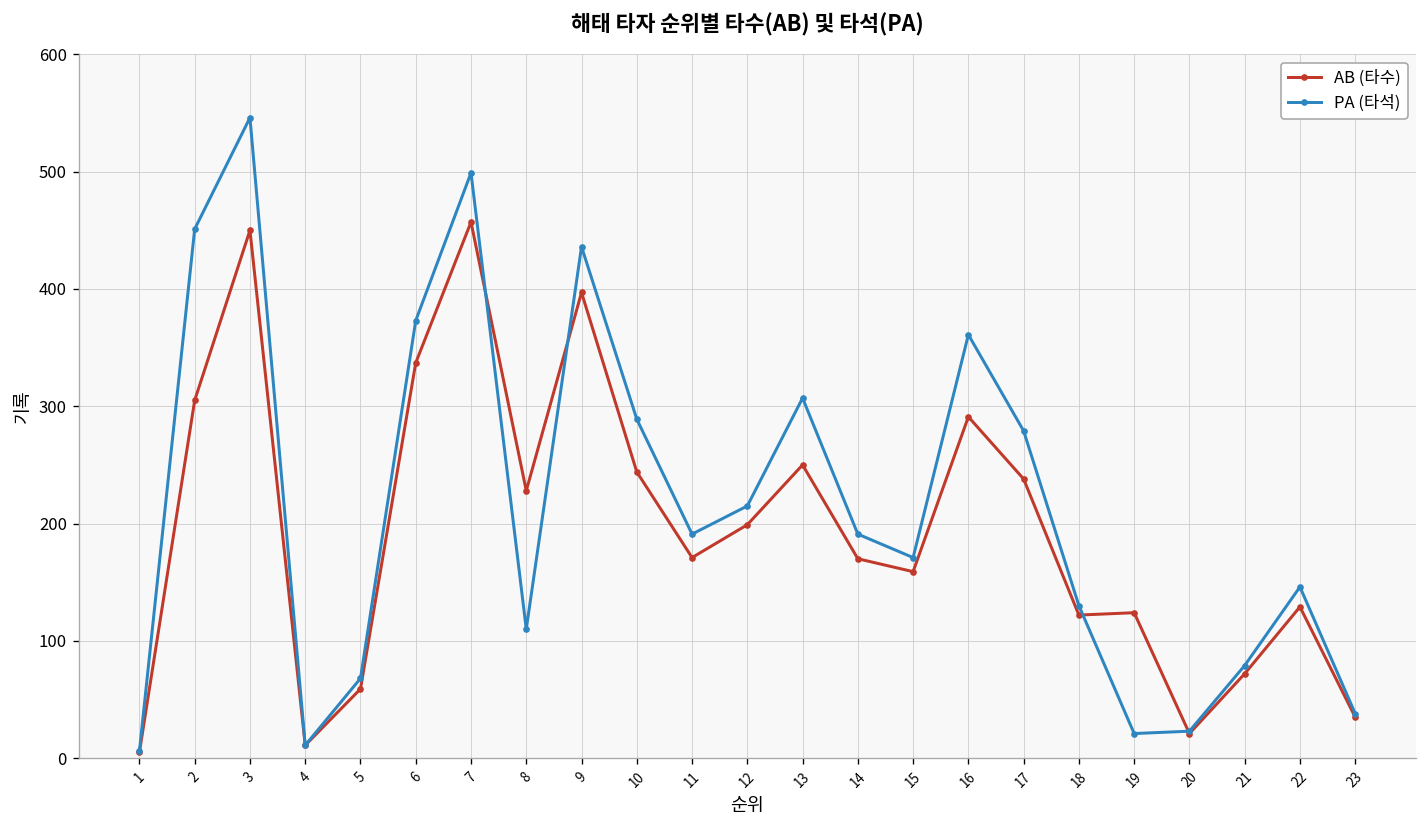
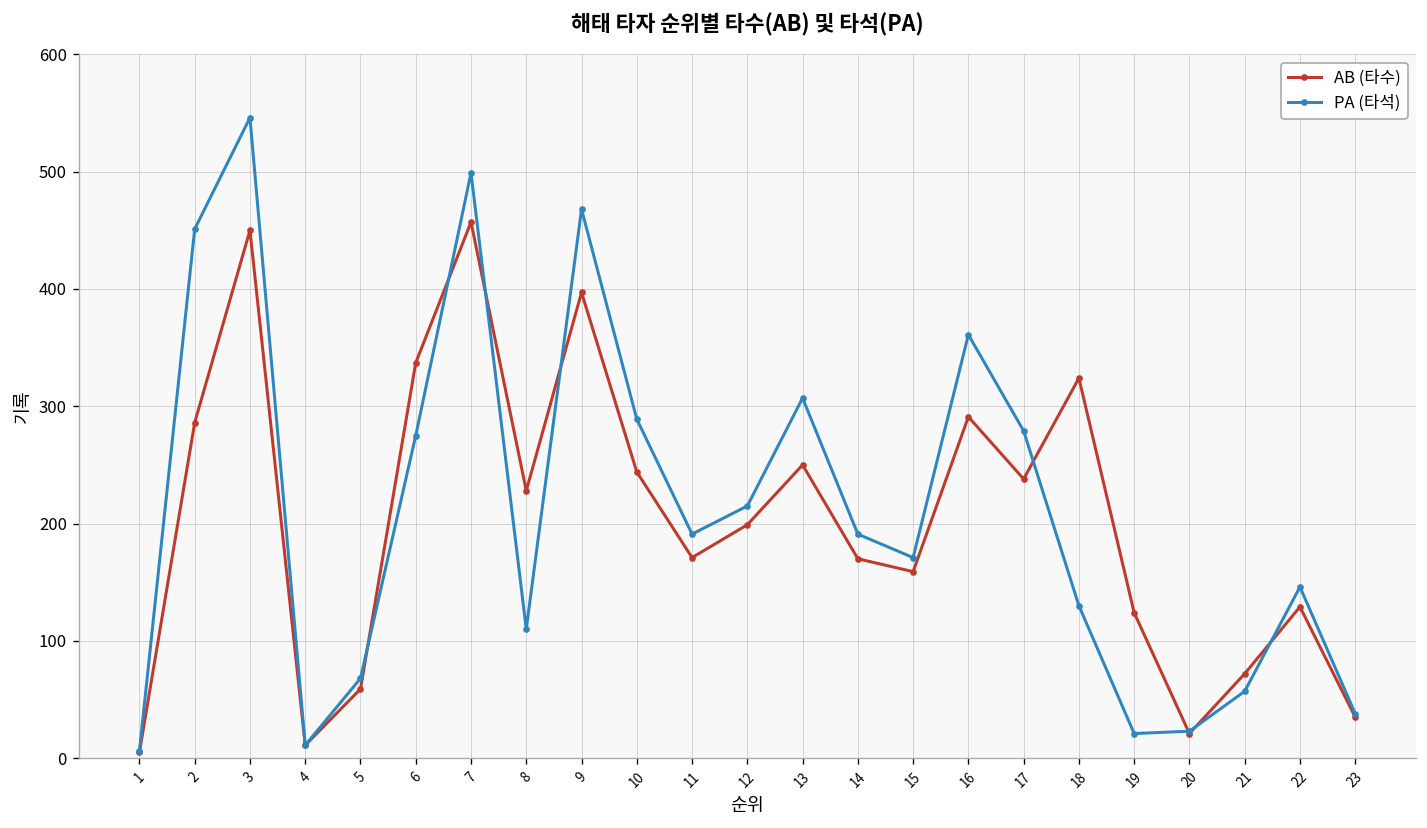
AB (타수), 2: 310 -> 290
PA (타석), 6: 370 -> 280
PA (타석), 9: 440 -> 470
AB (타수), 18: 120 -> 320
PA (타석), 21: 80 -> 60
